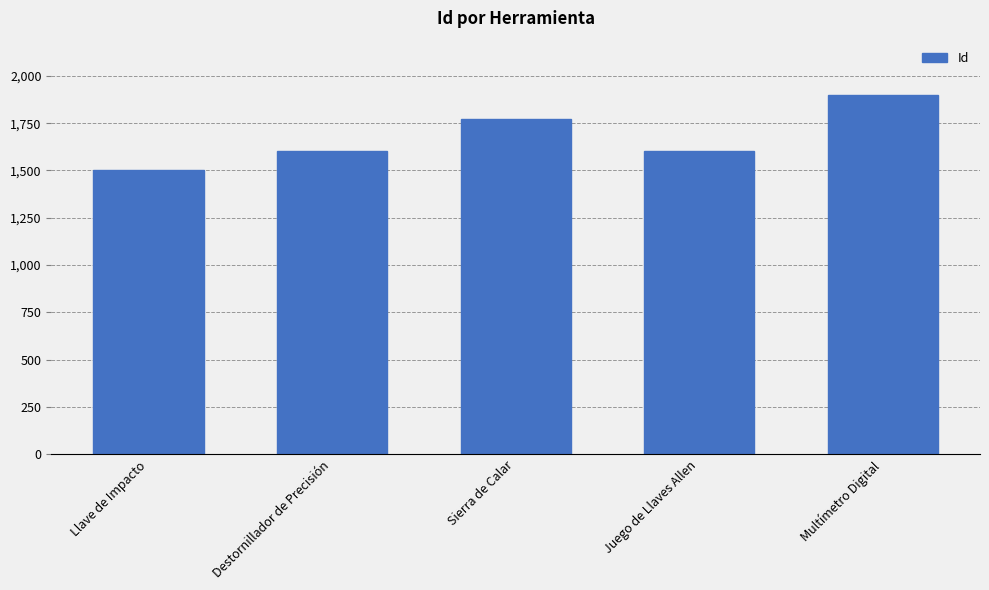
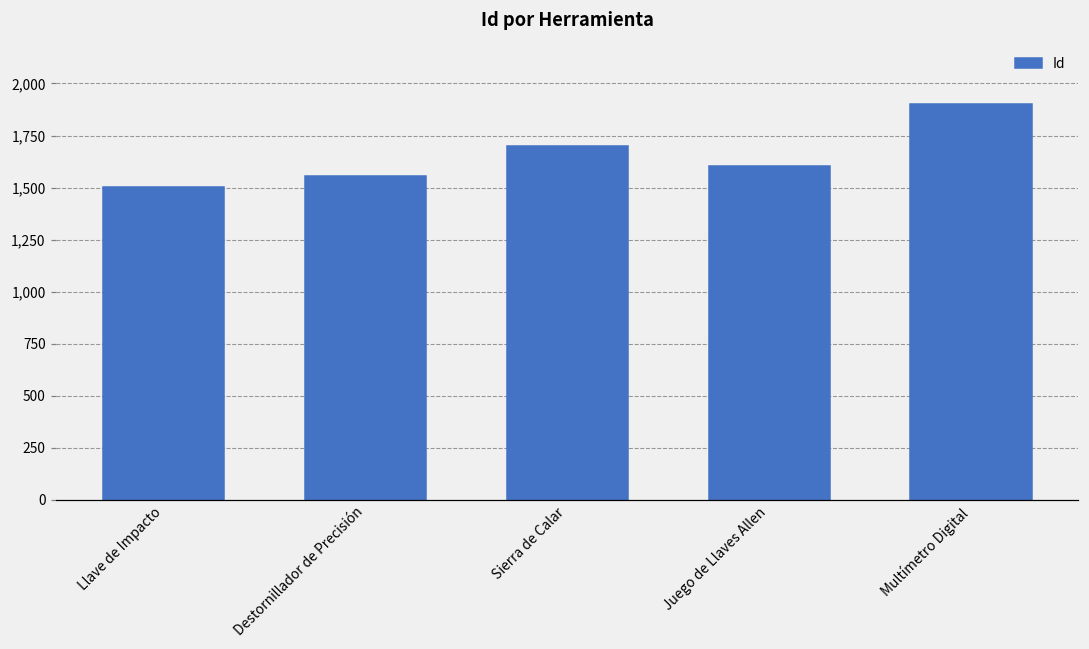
Destornillador de Precisión: 1,600 -> 1,560
Sierra de Calar: 1,770 -> 1,700
